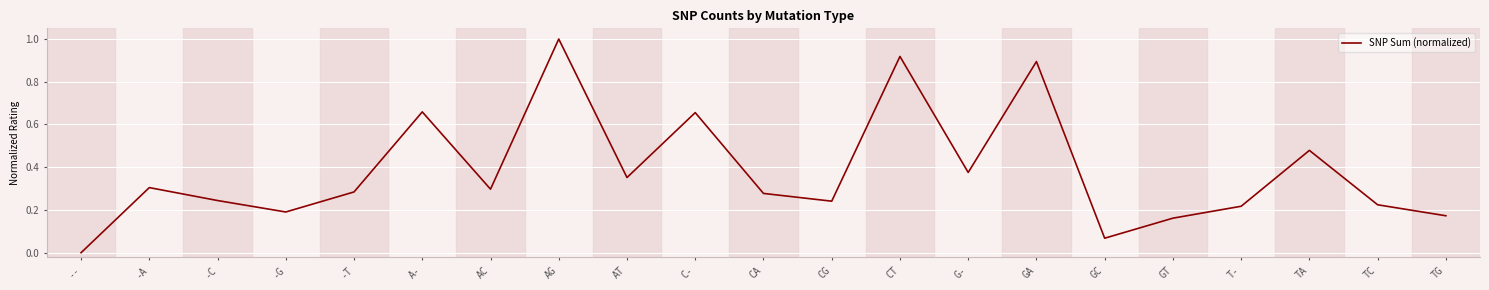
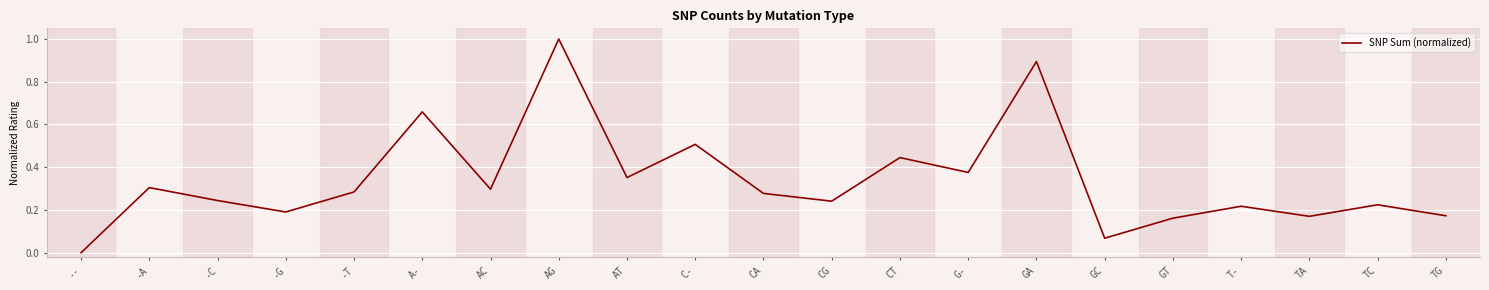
C-: 0.66 -> 0.51
CT: 0.92 -> 0.45
TA: 0.48 -> 0.17
